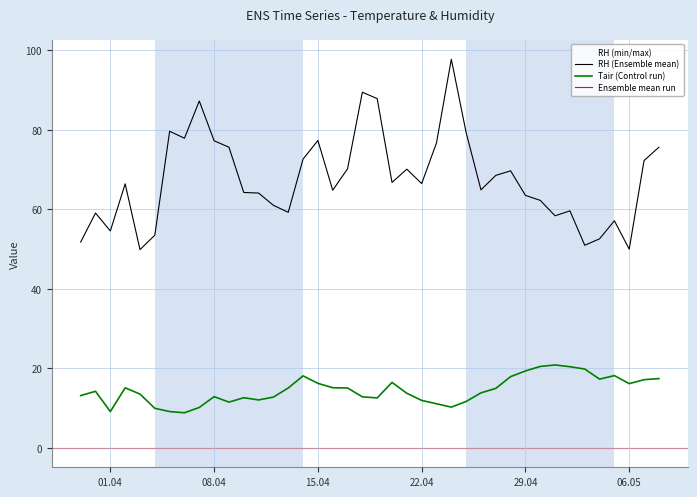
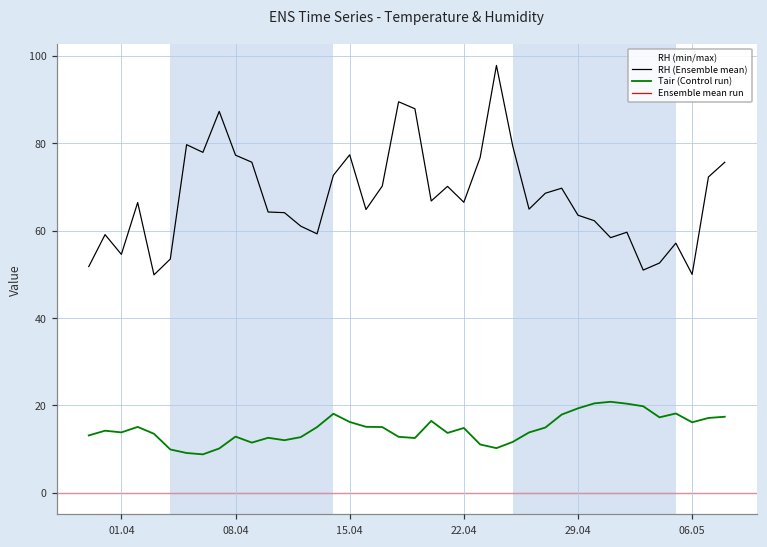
Tair (Control run), 01.04: 9 -> 14
Tair (Control run), 22.04: 12 -> 15
